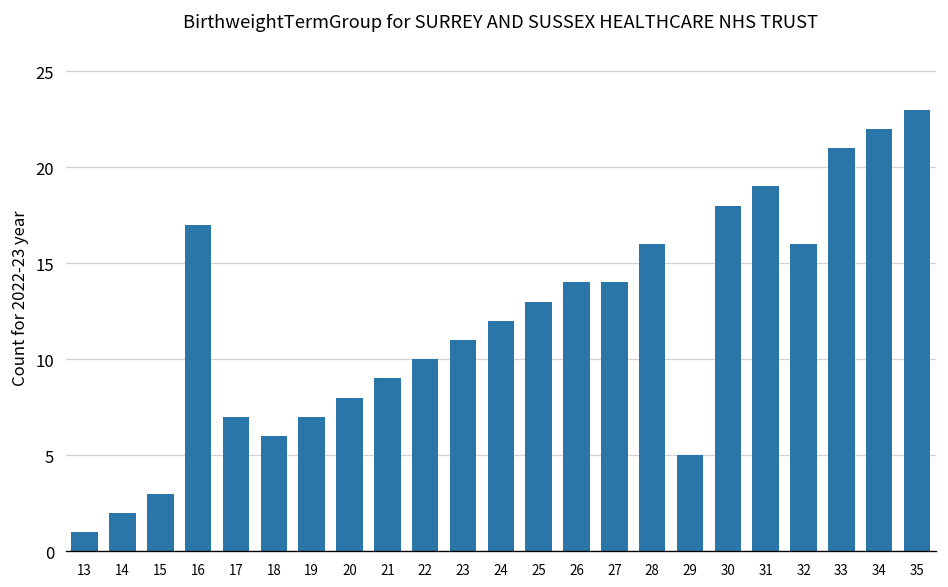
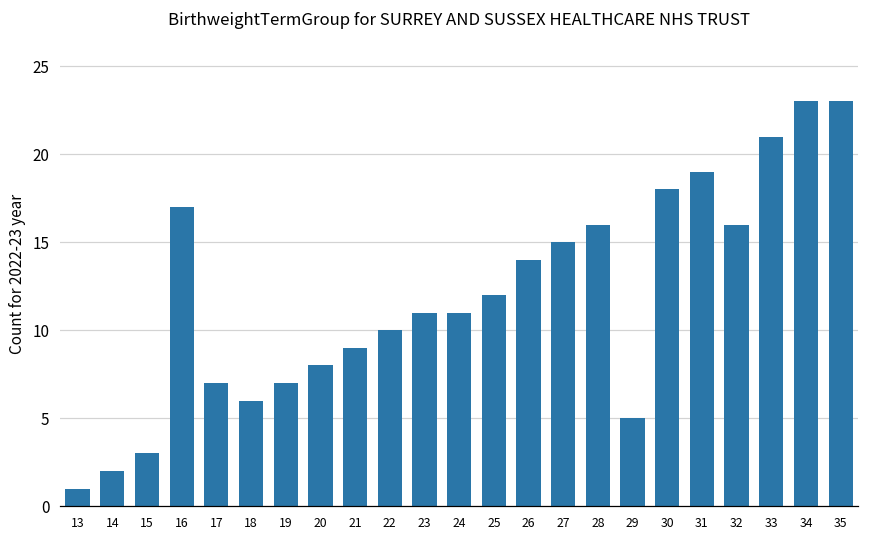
24: 12 -> 11
25: 13 -> 12
27: 14 -> 15
34: 22 -> 23
